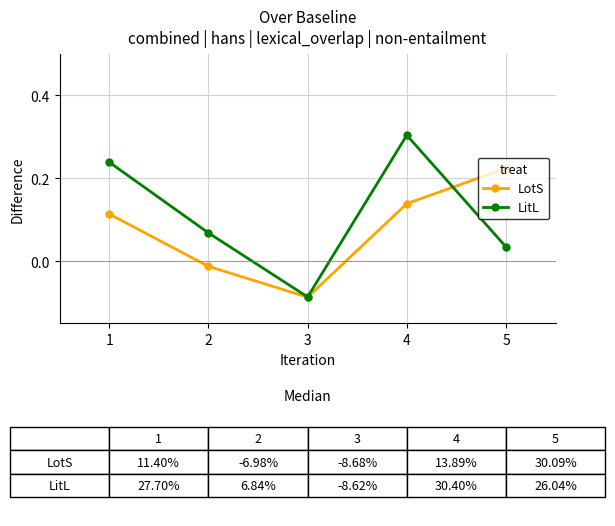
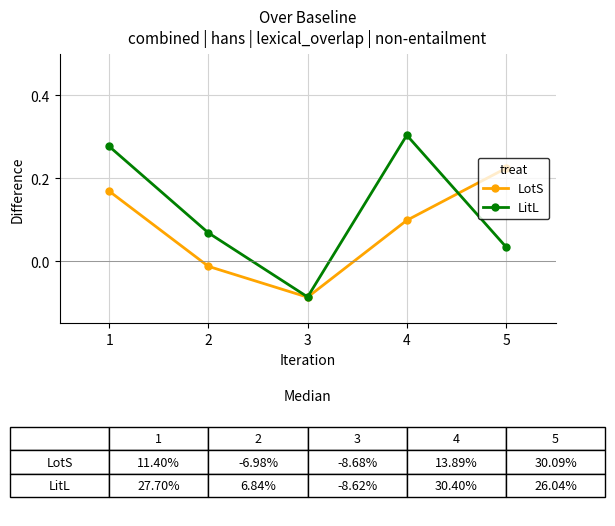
LotS, 1: 0.11 -> 0.17
LitL, 1: 0.24 -> 0.28
LotS, 4: 0.14 -> 0.10
